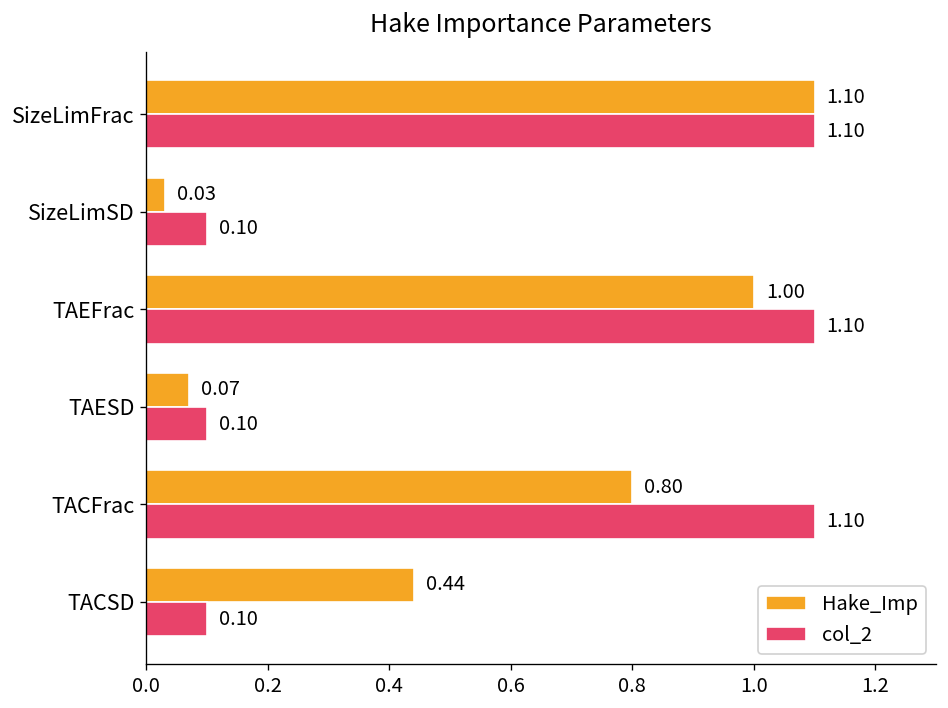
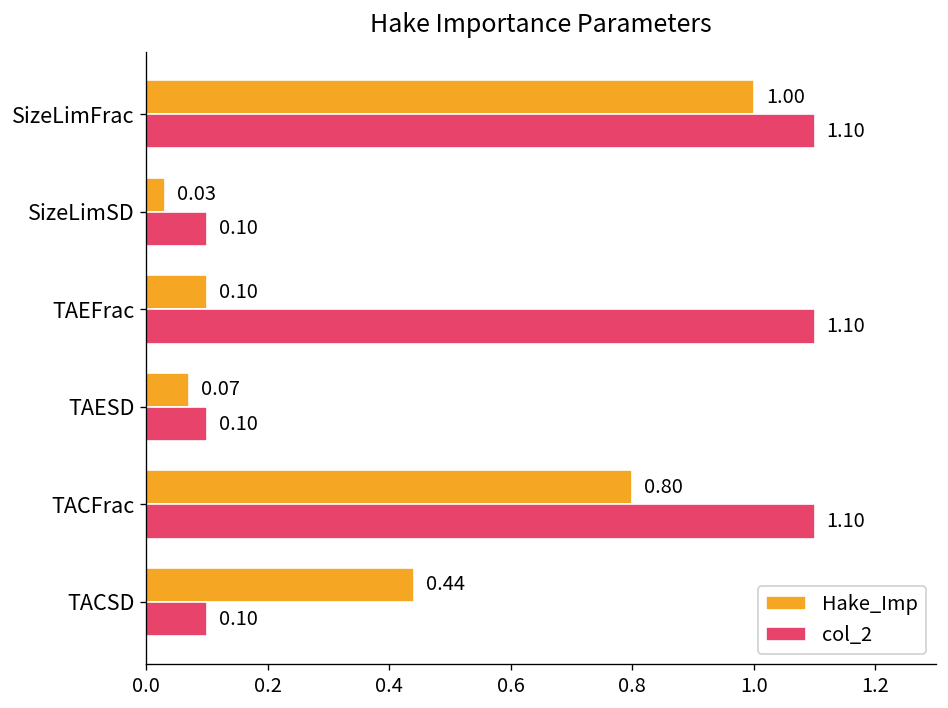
Hake_Imp, SizeLimFrac: 1.10 -> 1.00
Hake_Imp, TAEFrac: 1.00 -> 0.10
